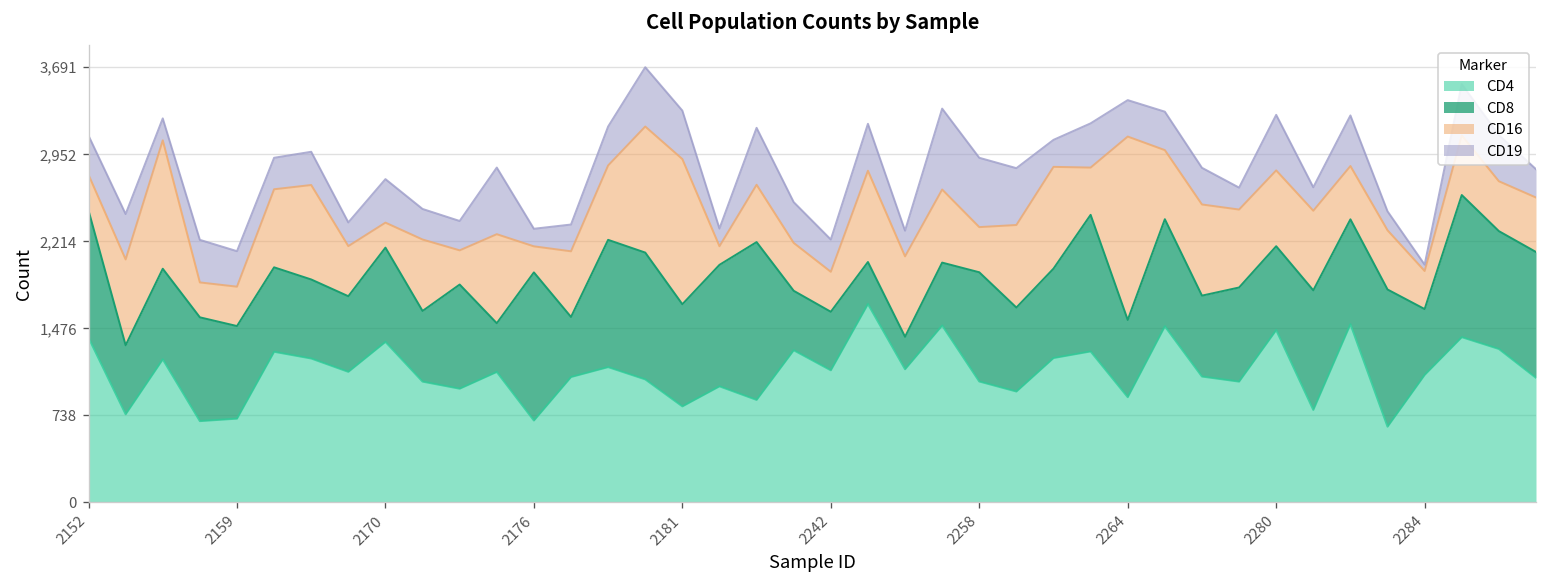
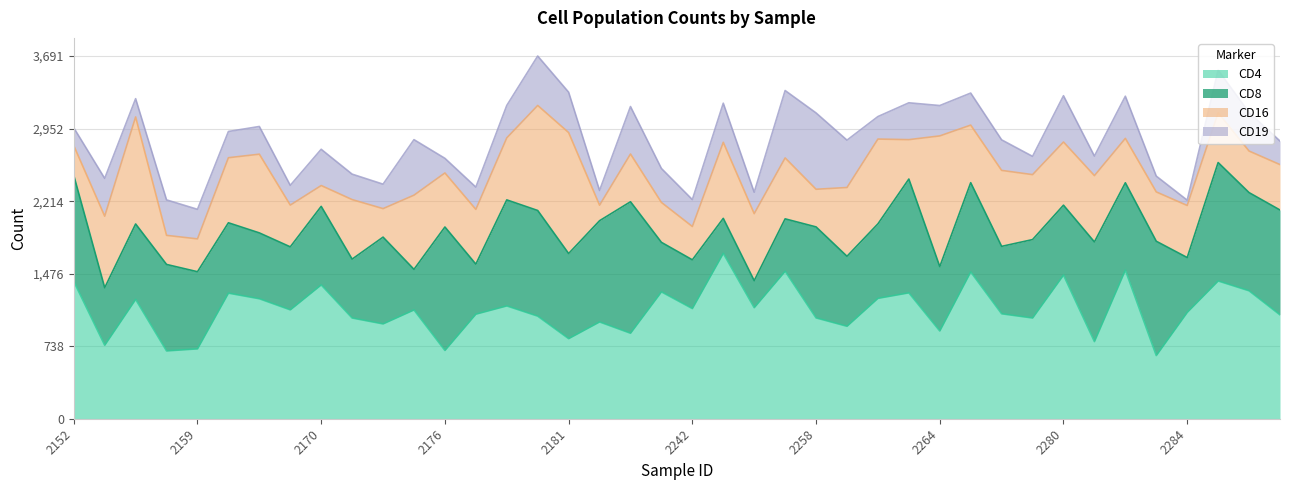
CD19, 2152: 300 -> 200
CD16, 2176: 200 -> 600
CD19, 2258: 600 -> 800
CD16, 2264: 1,600 -> 1,300
CD16, 2284: 300 -> 500
